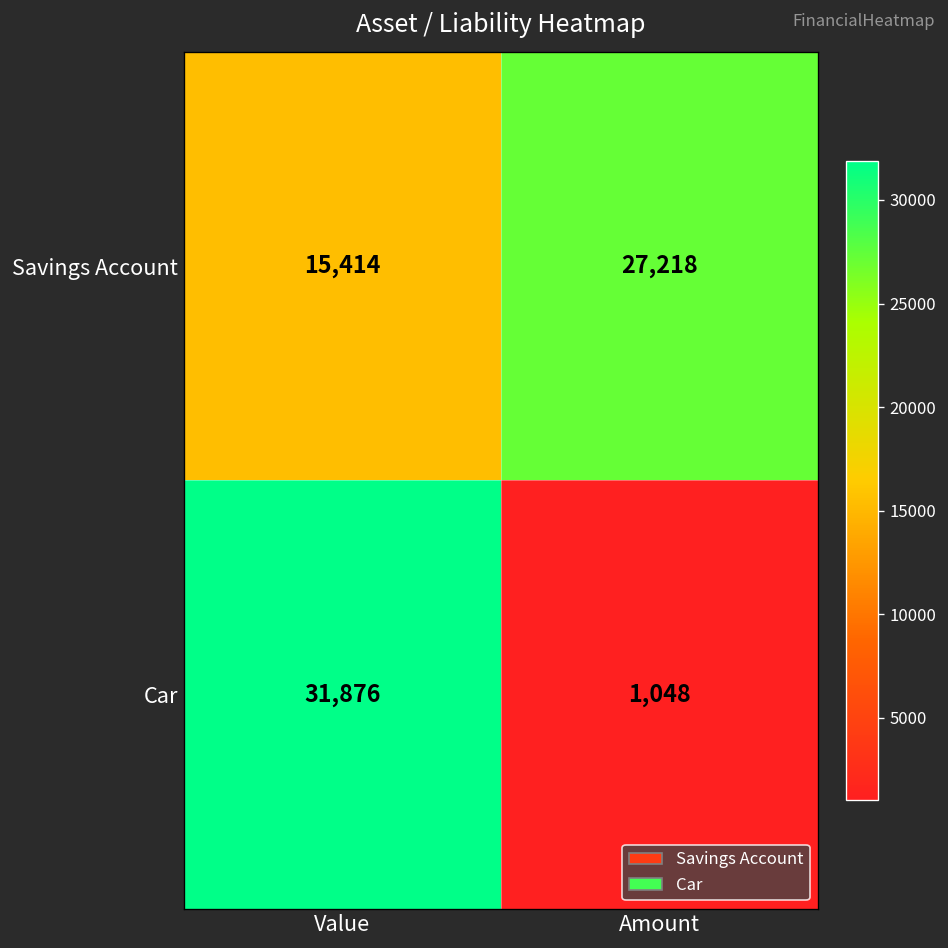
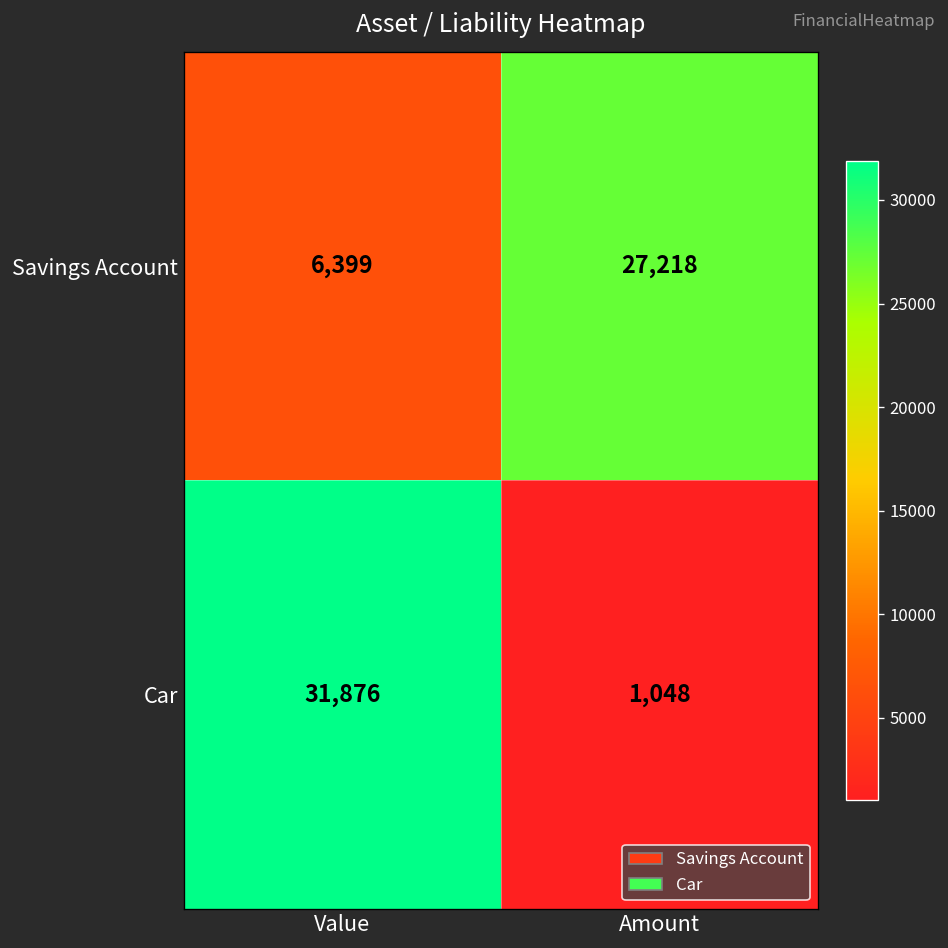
Savings Account, Value: 15,414 -> 6,399
